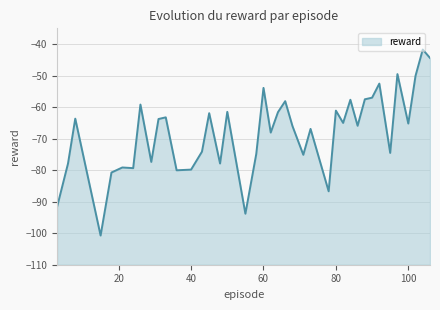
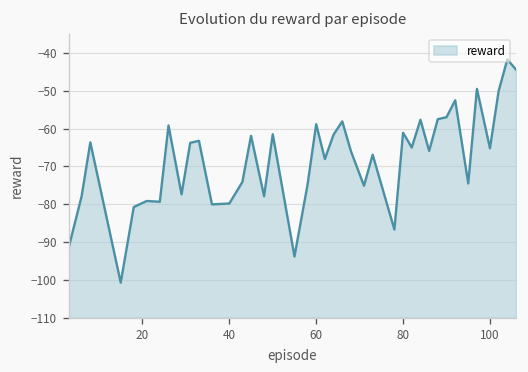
60: -54 -> -59
